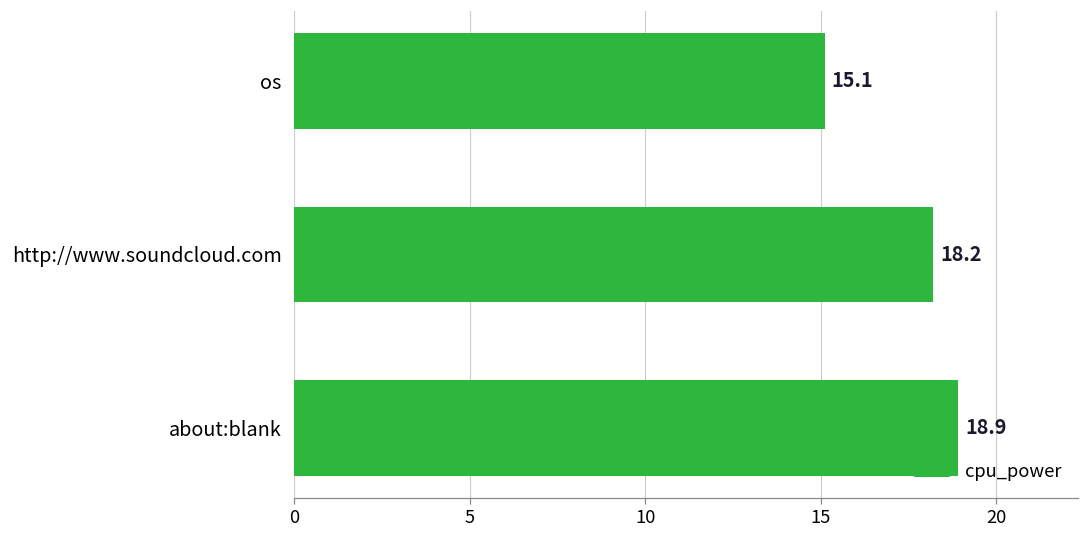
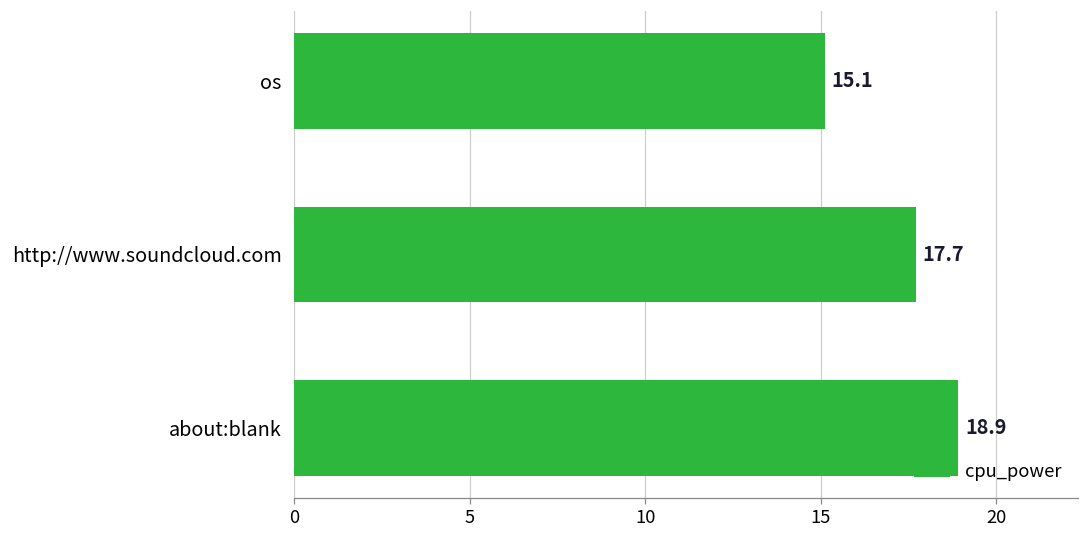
http://www.soundcloud.com: 18.2 -> 17.7
